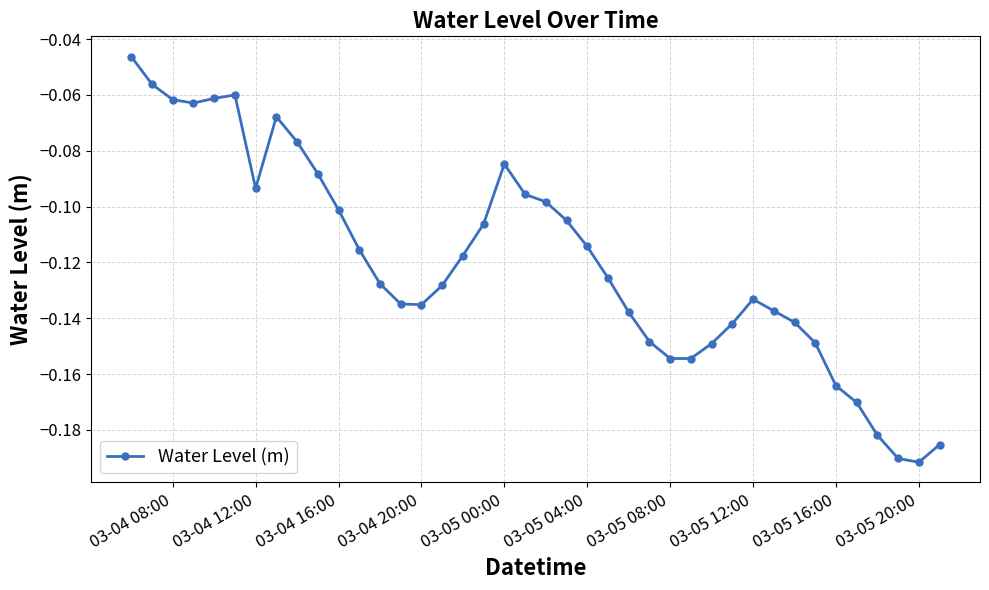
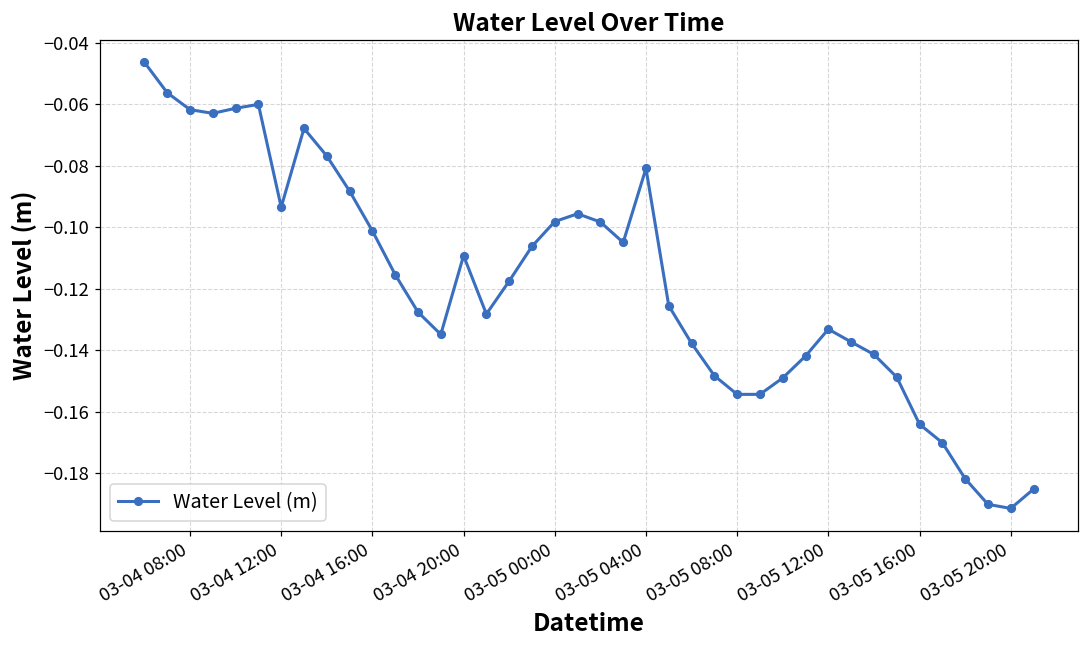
03-04 20:00: -0.135 -> -0.109
03-05 00:00: -0.085 -> -0.098
03-05 04:00: -0.114 -> -0.081
